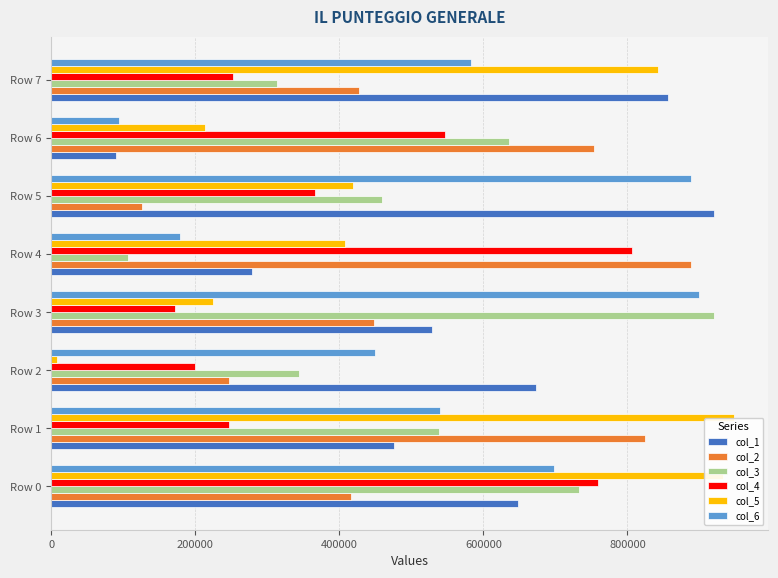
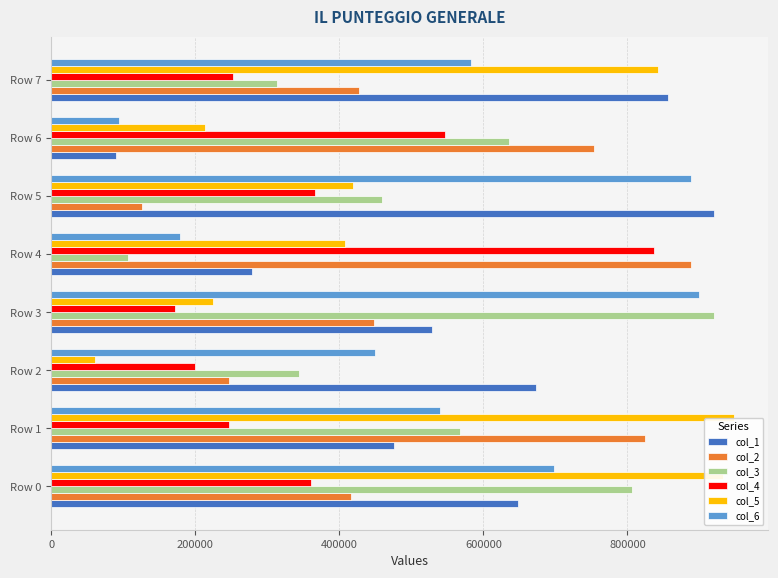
col_4, Row 4: 810000 -> 840000
col_5, Row 2: 10000 -> 60000
col_3, Row 1: 540000 -> 570000
col_4, Row 0: 760000 -> 360000
col_3, Row 0: 730000 -> 810000
